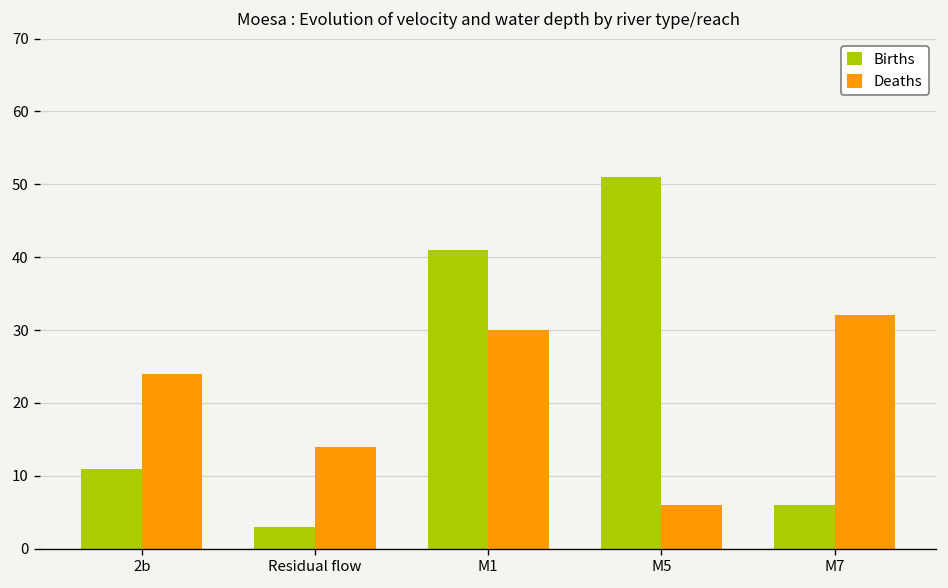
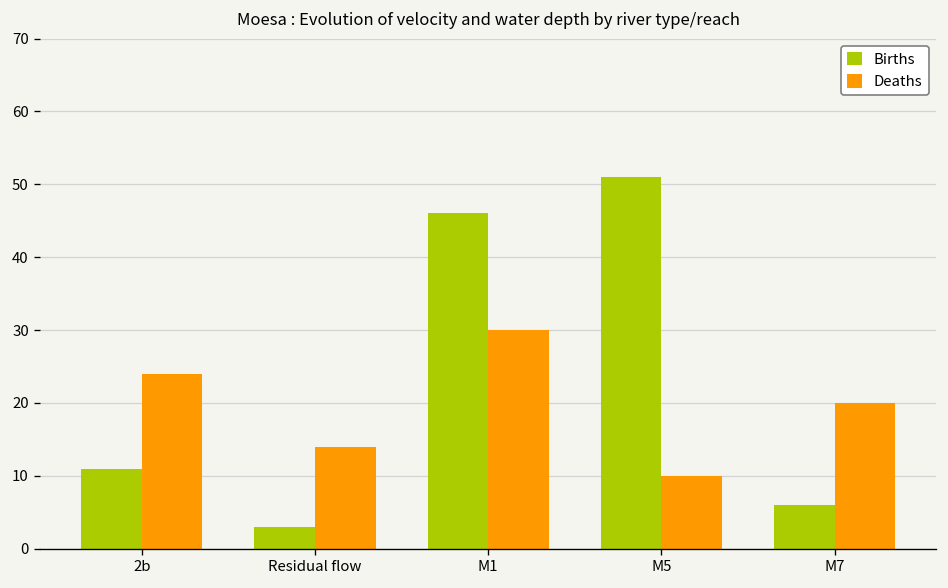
Births, M1: 41 -> 46
Deaths, M5: 6 -> 10
Deaths, M7: 32 -> 20
